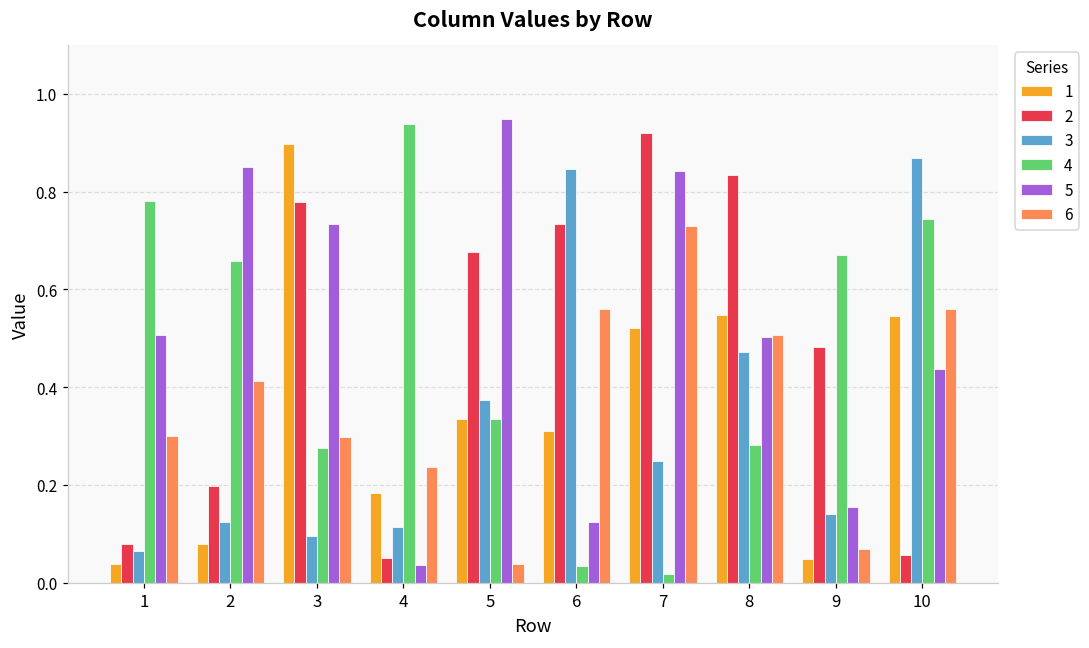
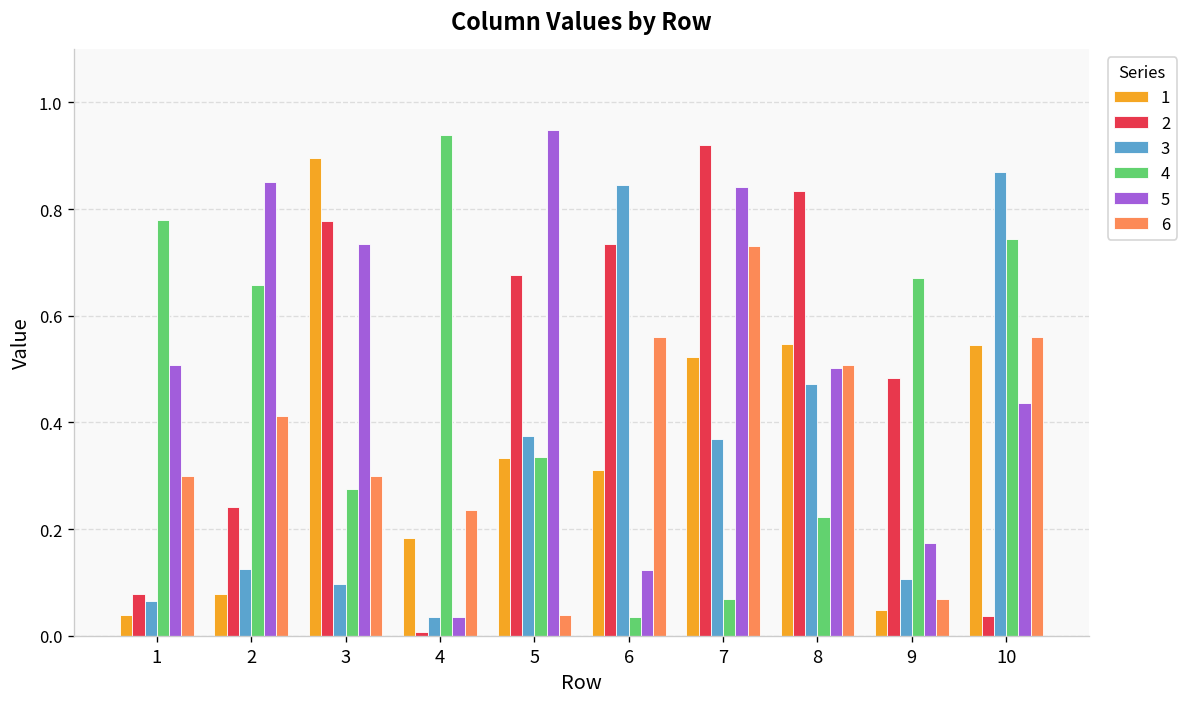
2, 2: 0.20 -> 0.24
2, 4: 0.05 -> 0.01
3, 4: 0.11 -> 0.04
3, 7: 0.25 -> 0.37
4, 7: 0.02 -> 0.07
4, 8: 0.28 -> 0.22
3, 9: 0.14 -> 0.11
5, 9: 0.16 -> 0.17
2, 10: 0.06 -> 0.04
